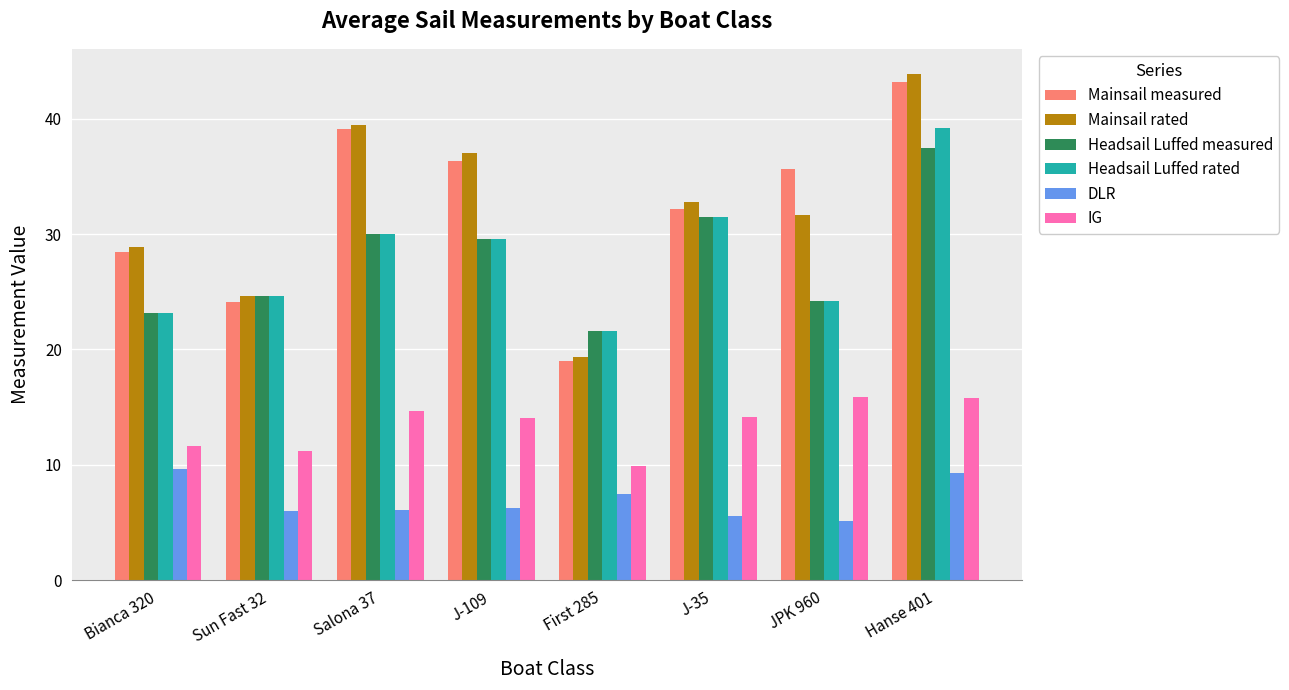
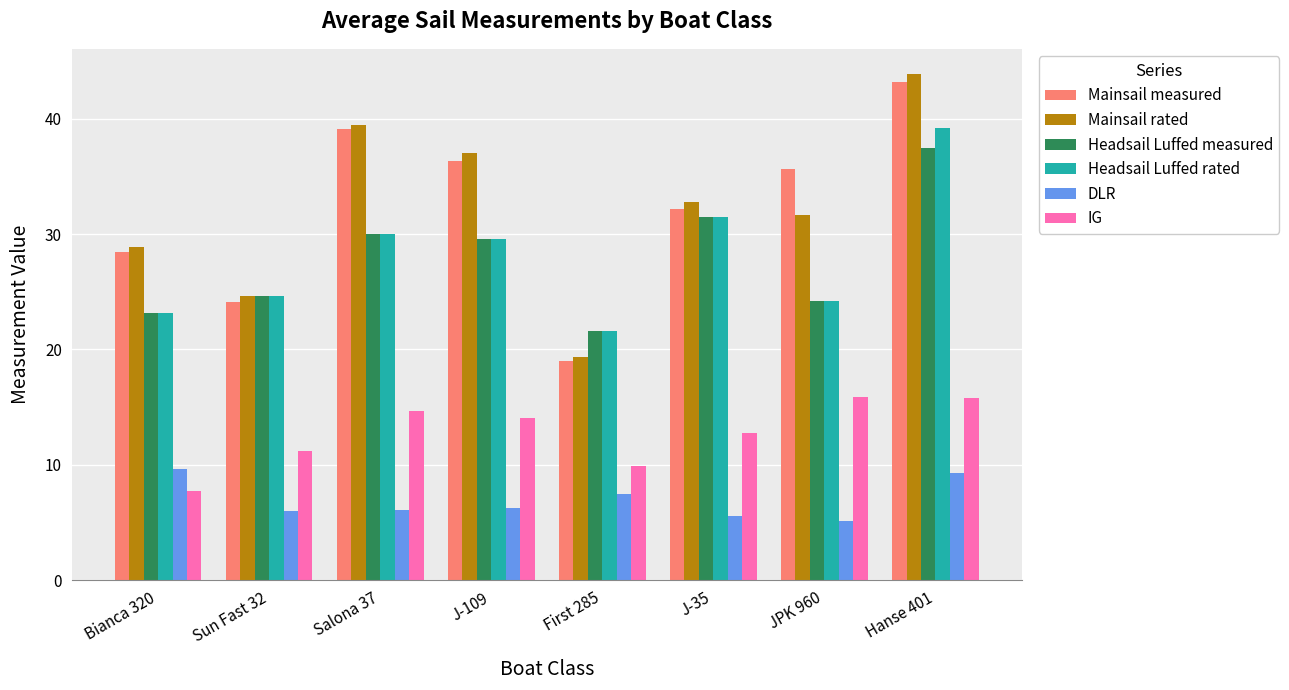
IG, Bianca 320: 11.6 -> 7.8
IG, J-35: 14.2 -> 12.7
